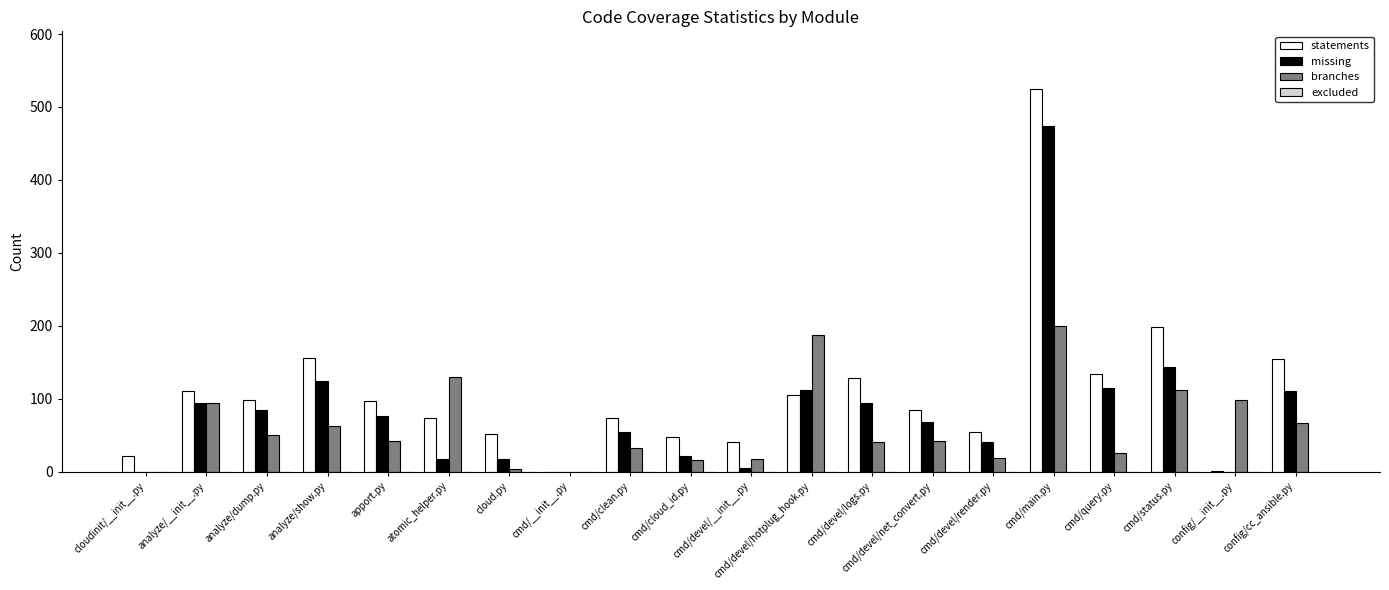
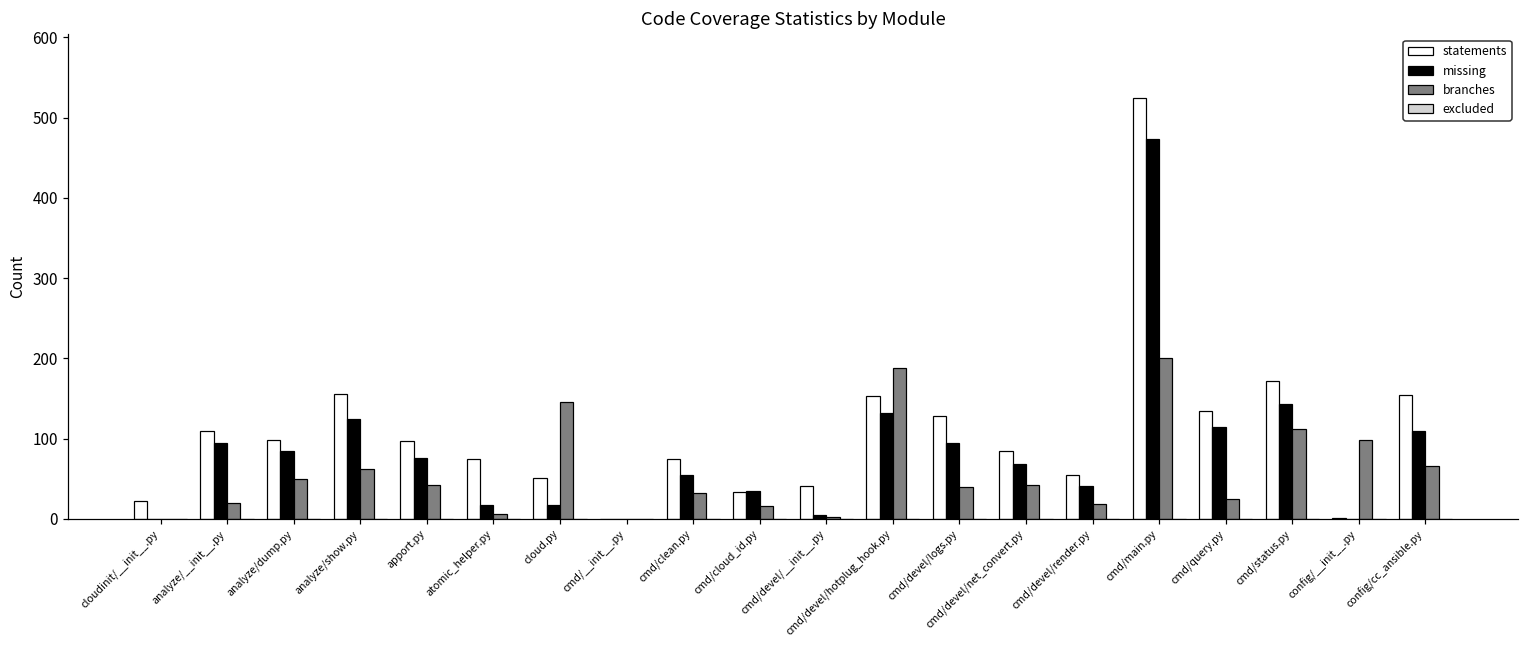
branches, analyze/__init__.py: 90 -> 20
branches, atomic_helper.py: 130 -> 10
branches, cloud.py: 0 -> 150
statements, cmd/cloud_id.py: 50 -> 30
missing, cmd/cloud_id.py: 20 -> 40
branches, cmd/devel/__init__.py: 20 -> 0
statements, cmd/devel/hotplug_hook.py: 110 -> 150
missing, cmd/devel/hotplug_hook.py: 110 -> 130
statements, cmd/status.py: 200 -> 170
